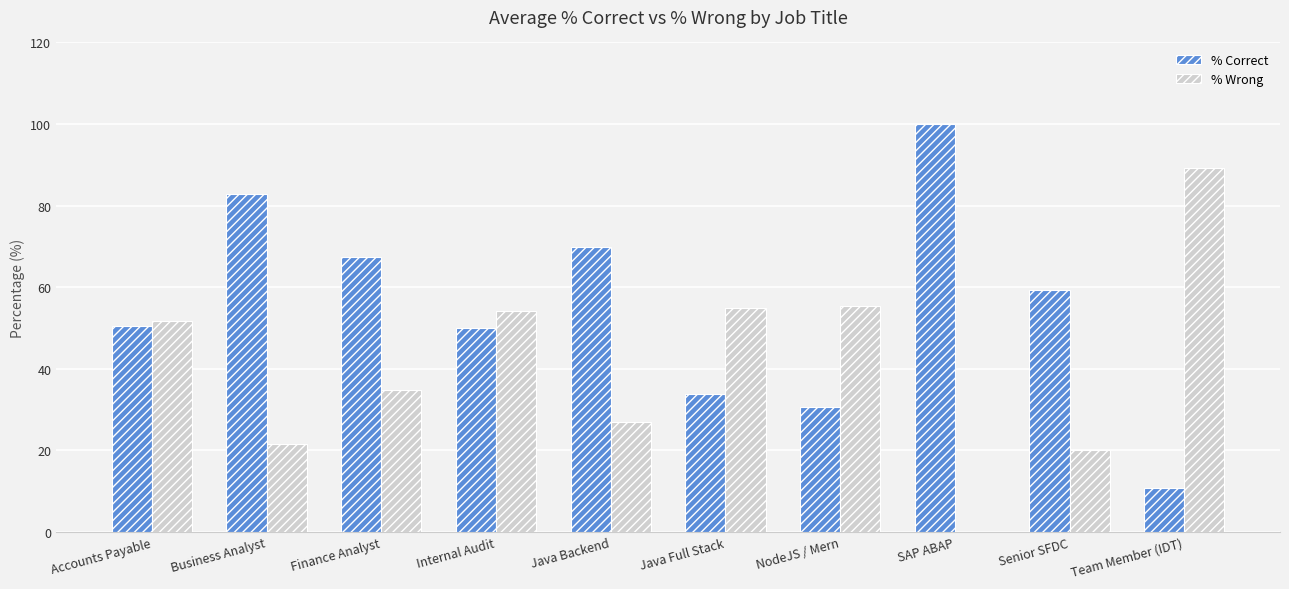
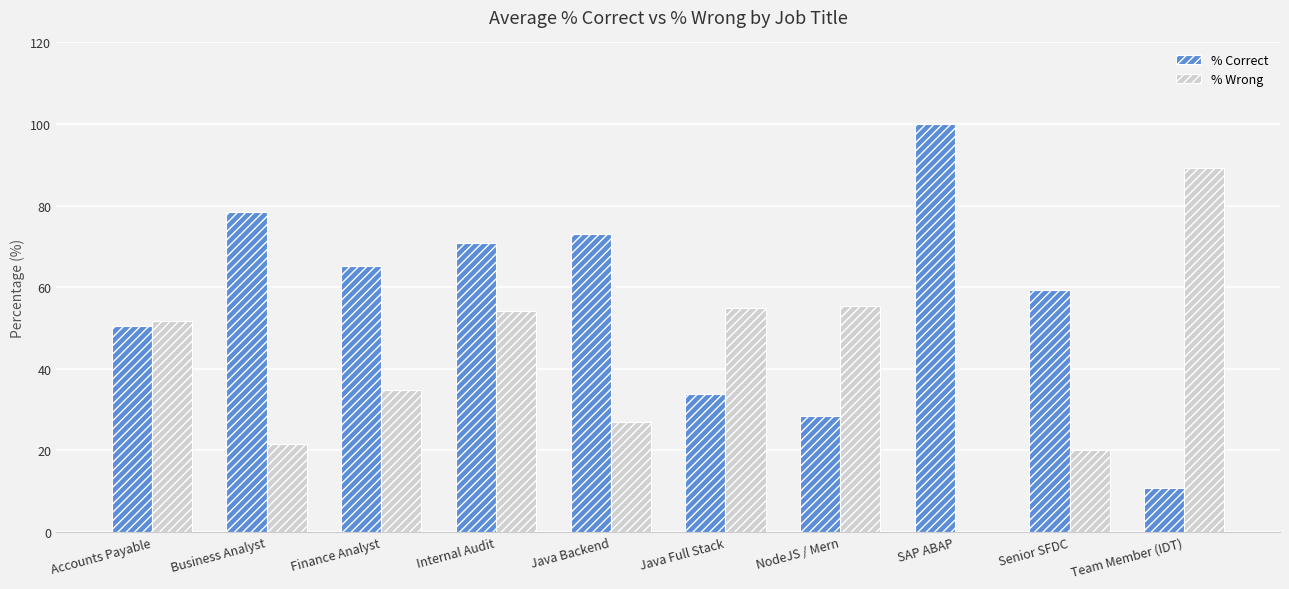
% Correct, Business Analyst: 83 -> 78
% Correct, Finance Analyst: 67 -> 65
% Correct, Internal Audit: 50 -> 71
% Correct, Java Backend: 70 -> 73
% Correct, NodeJS / Mern: 31 -> 29
